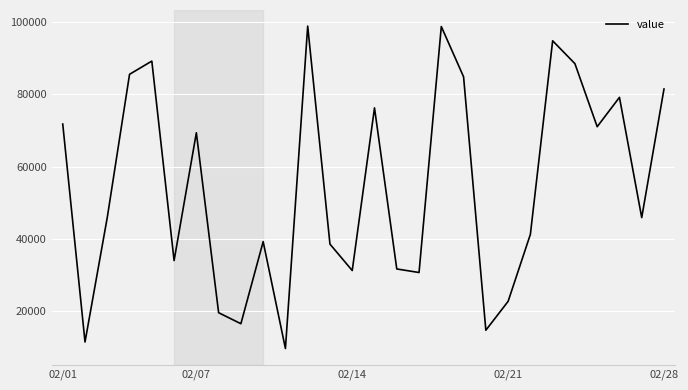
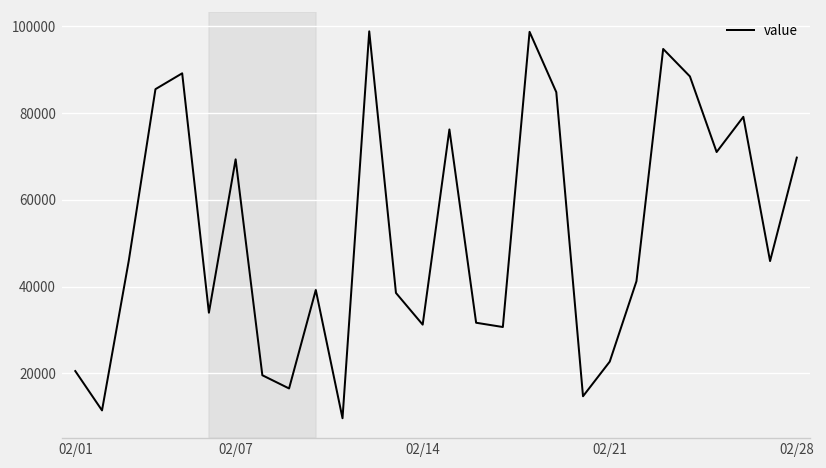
02/01: 72000 -> 21000
02/28: 81000 -> 70000
